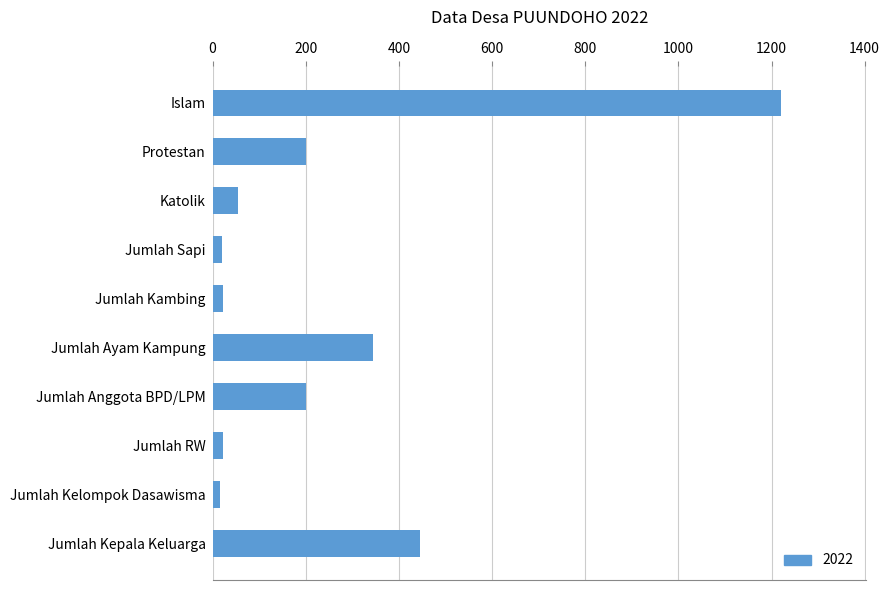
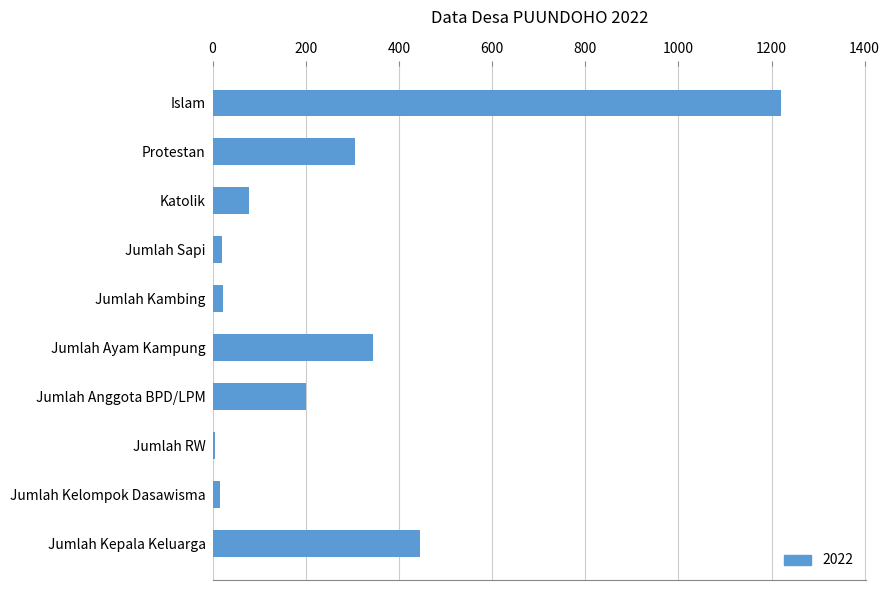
Protestan: 200 -> 310
Katolik: 60 -> 80
Jumlah RW: 20 -> 10
